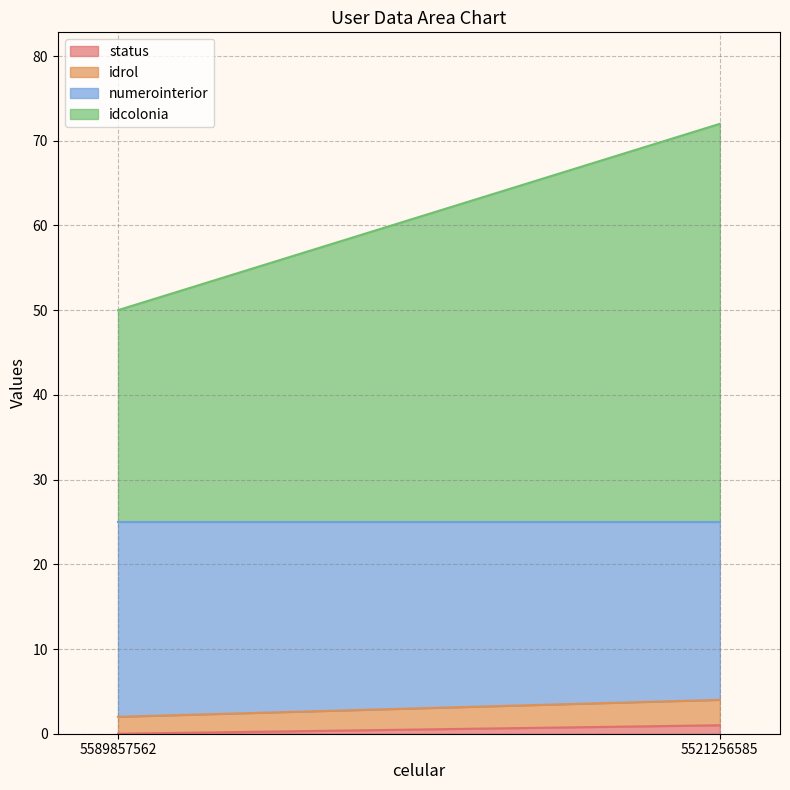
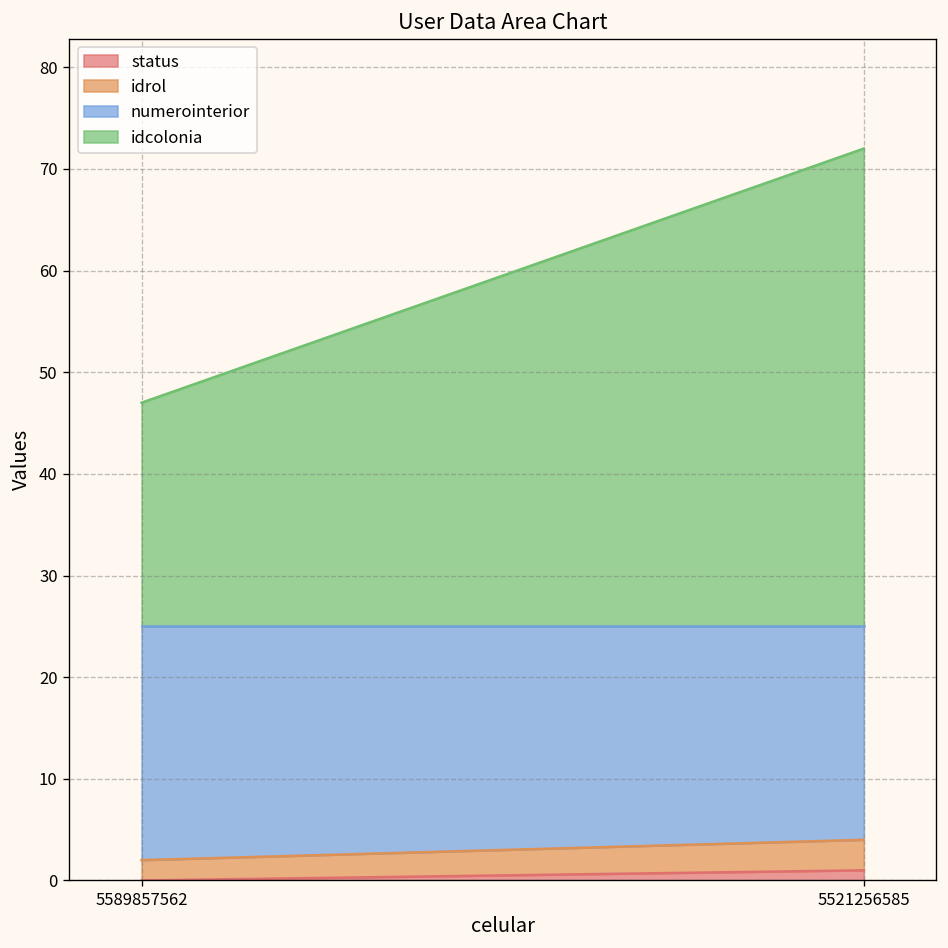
idcolonia, 5589857562: 25 -> 22
